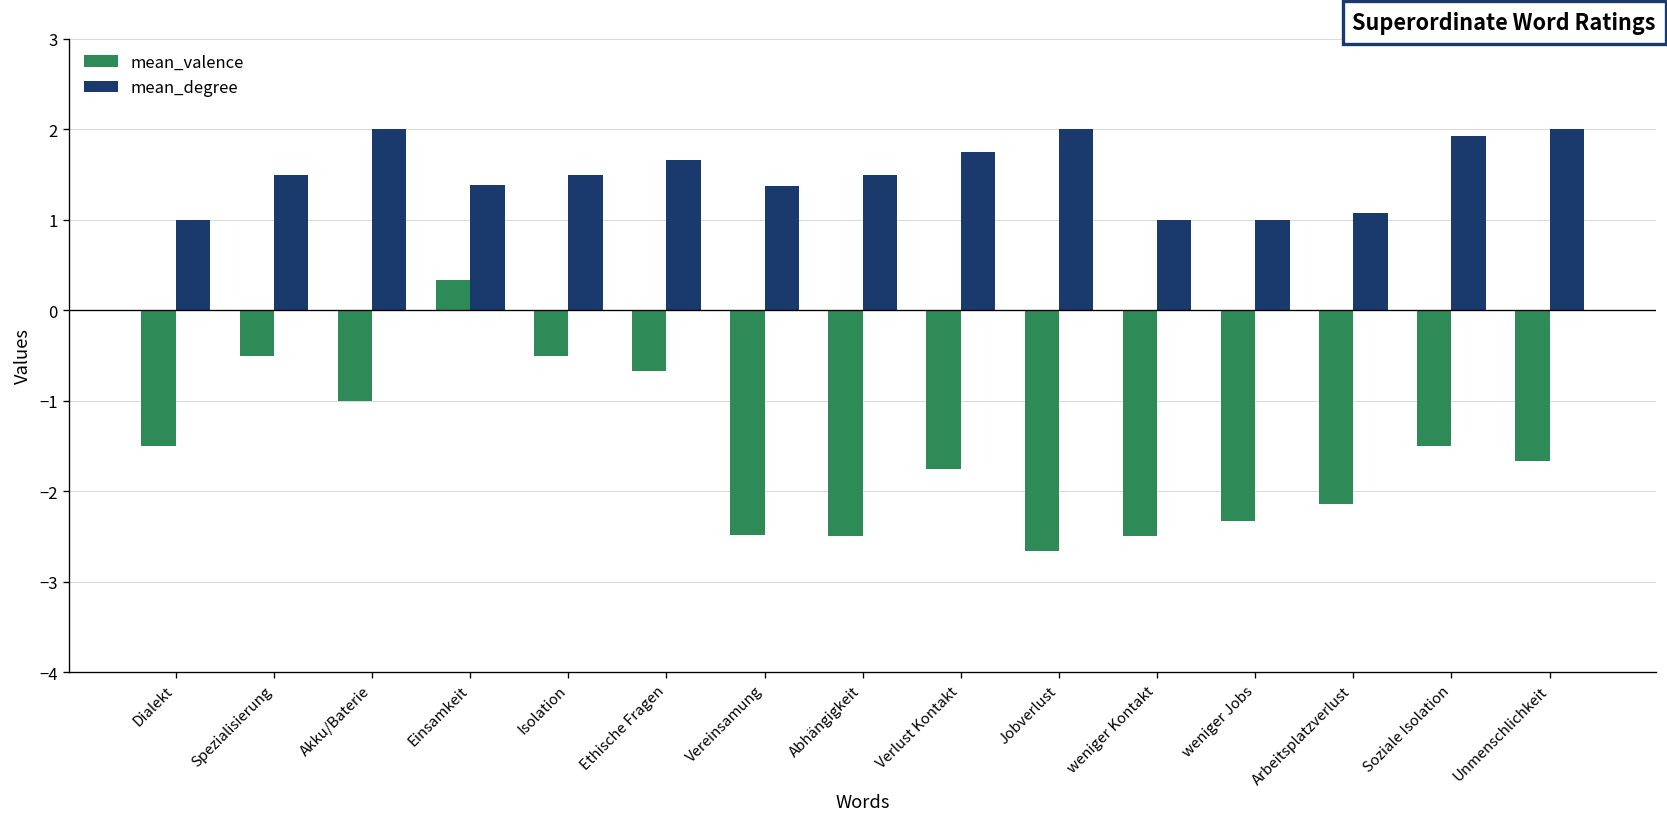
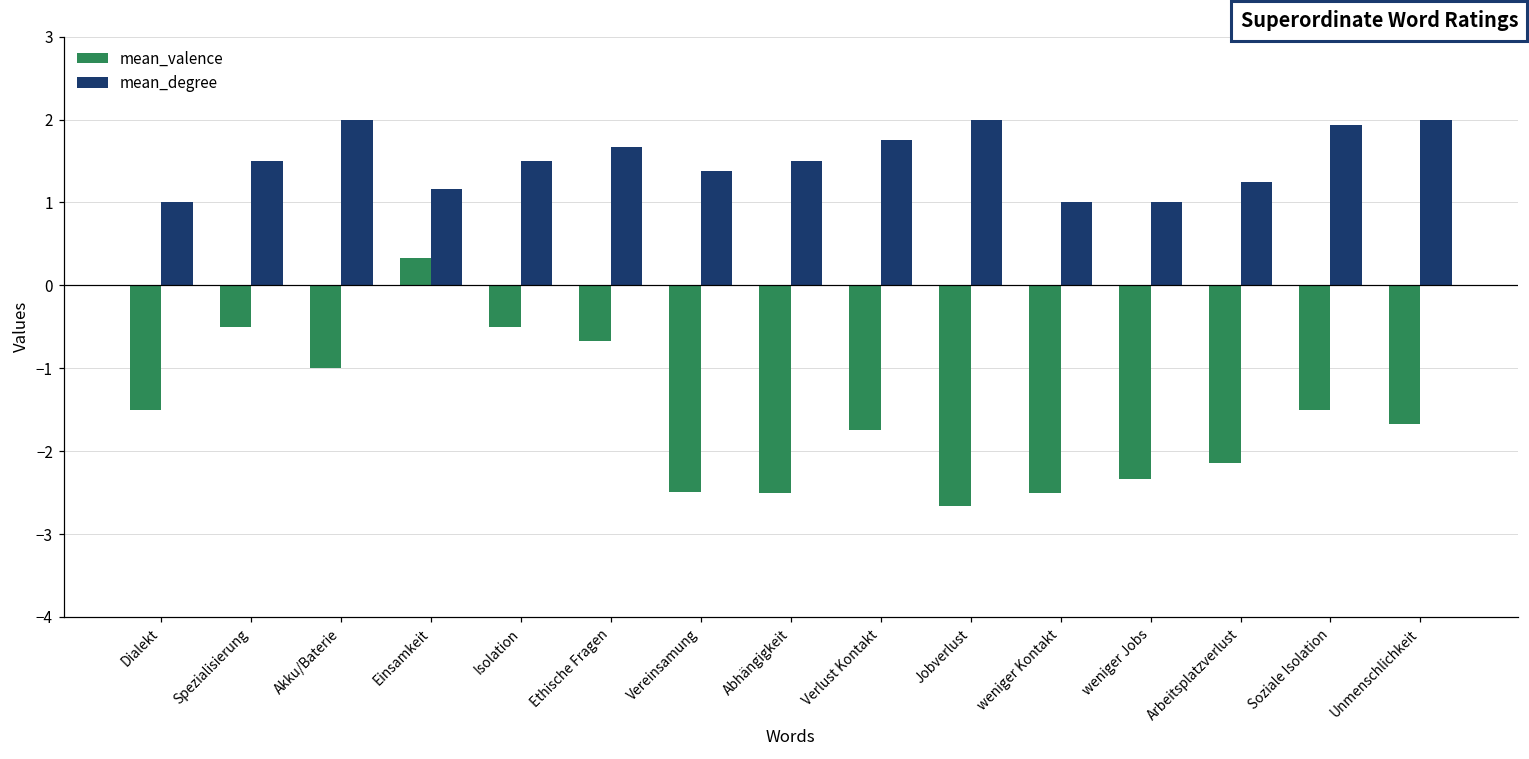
mean_degree, Einsamkeit: 1.4 -> 1.2
mean_degree, Arbeitsplatzverlust: 1.1 -> 1.3
